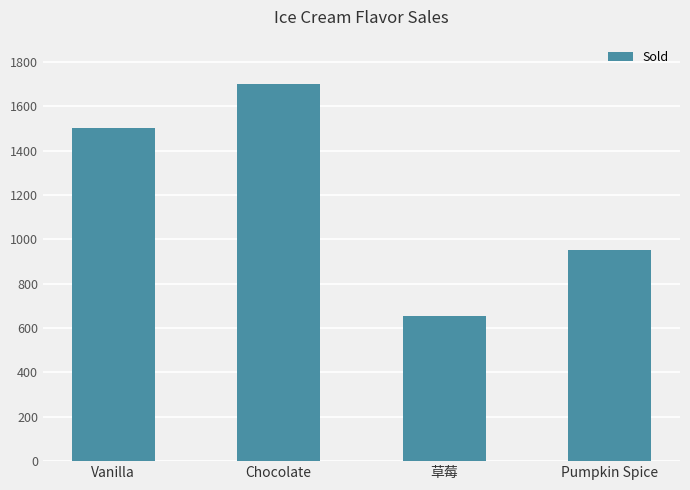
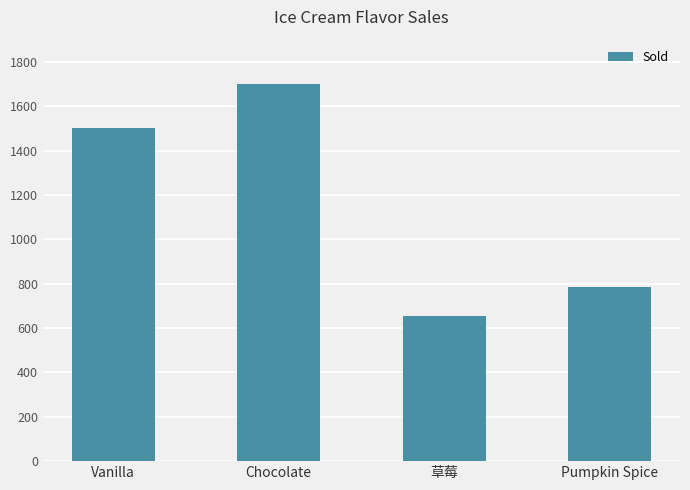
Pumpkin Spice: 950 -> 790
